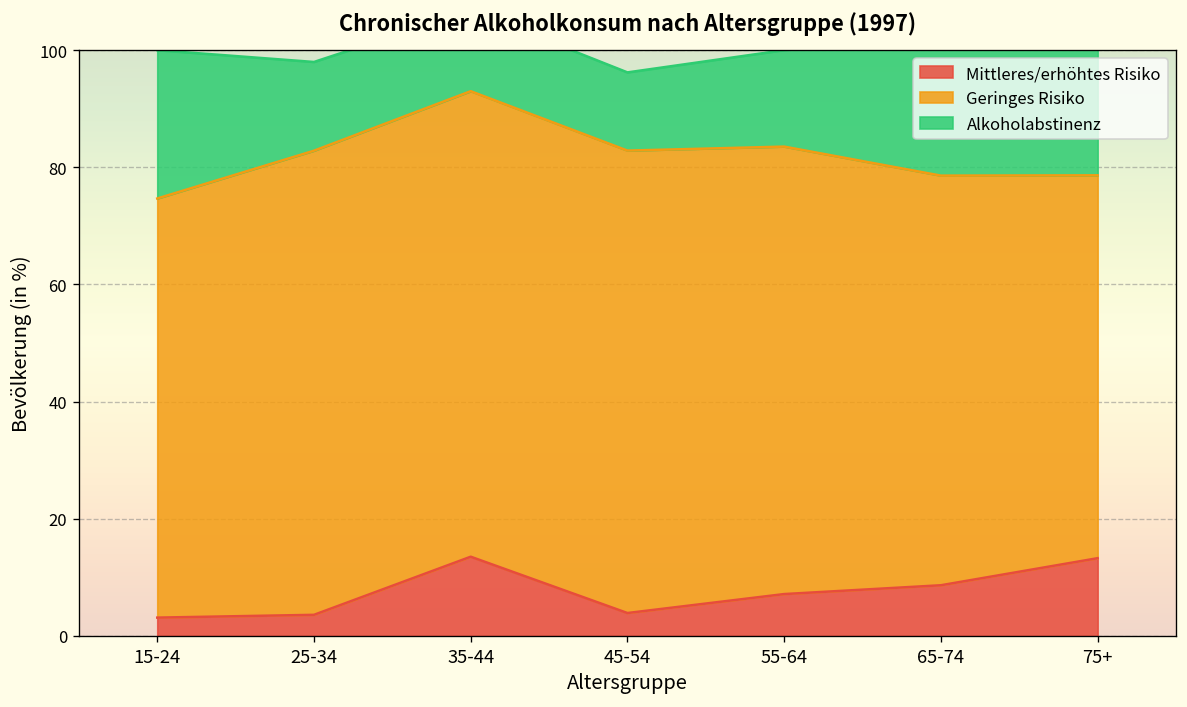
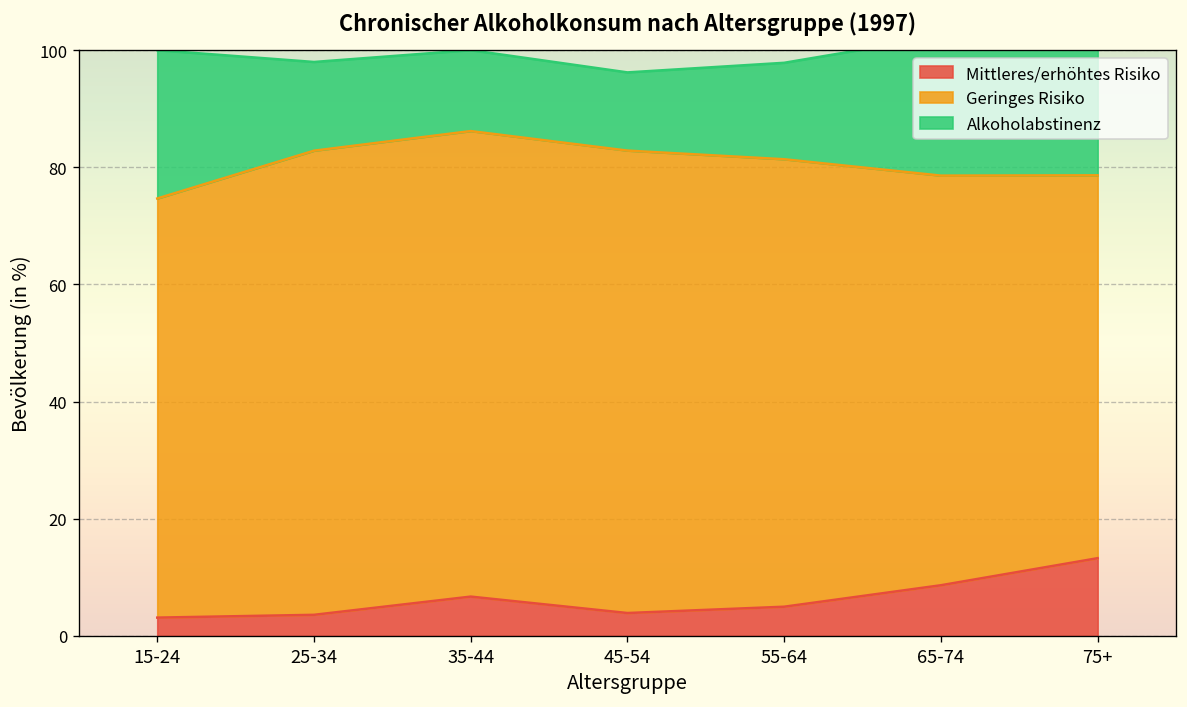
Mittleres/erhöhtes Risiko, 35-44: 14 -> 7
Mittleres/erhöhtes Risiko, 55-64: 7 -> 5
